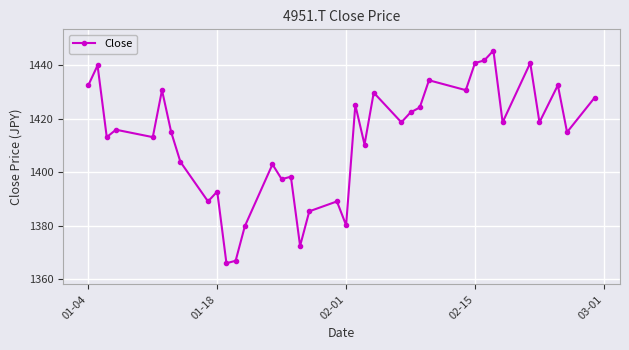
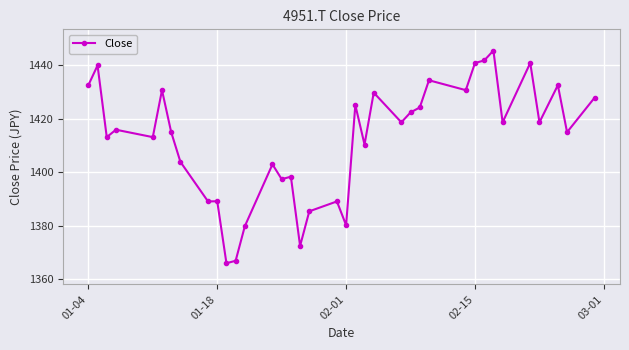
01-18: 1393 -> 1389
